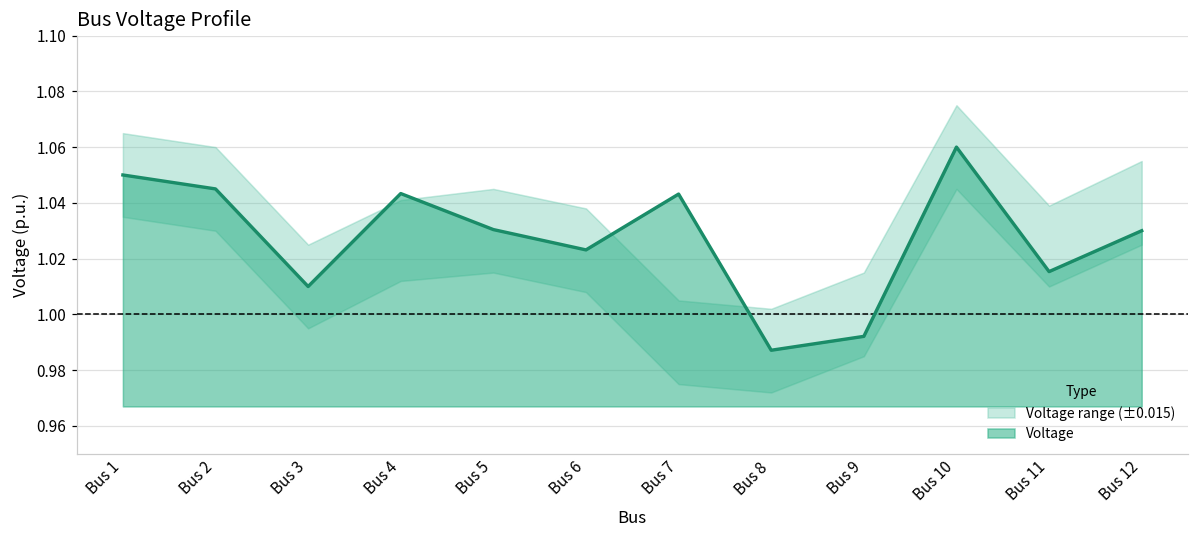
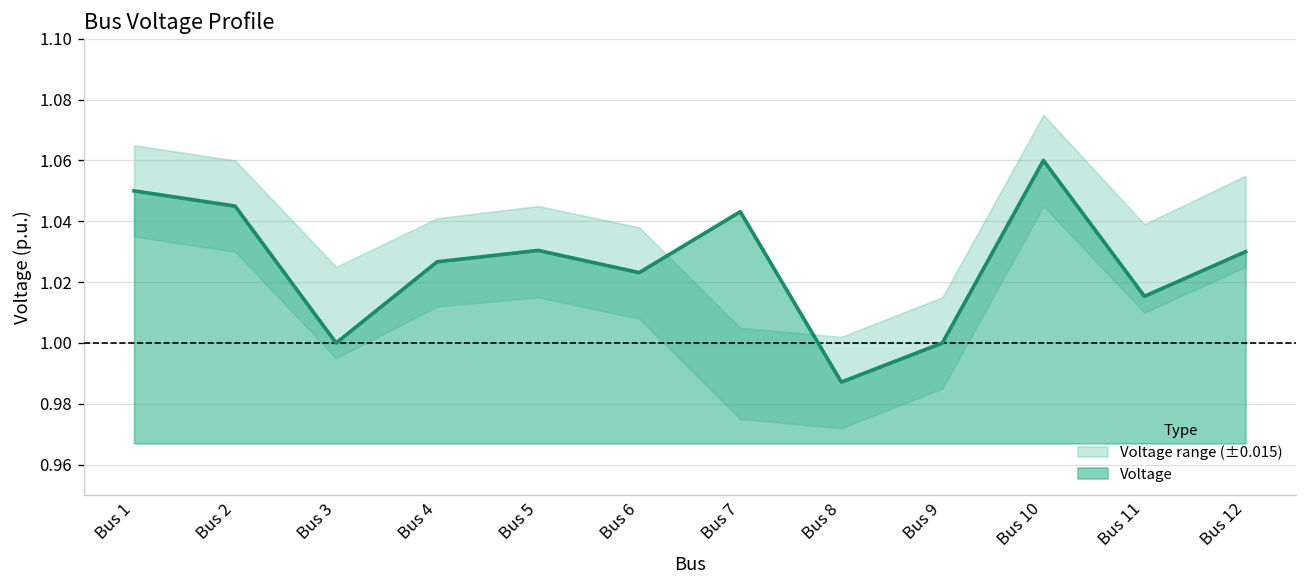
Voltage, Bus 3: 1.01 -> 1.00
Voltage, Bus 4: 1.043 -> 1.027
Voltage, Bus 9: 0.992 -> 1.000
